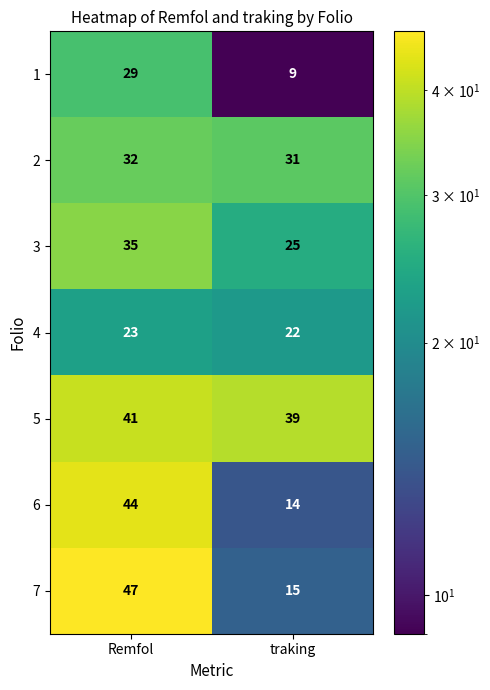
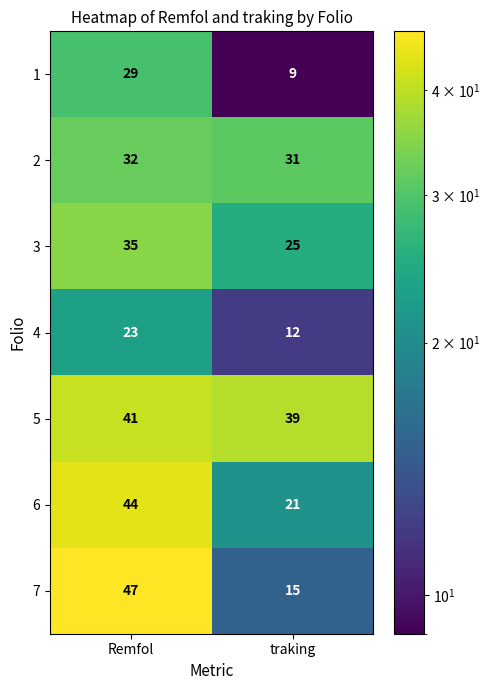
4, traking: 22 -> 12
6, traking: 14 -> 21
